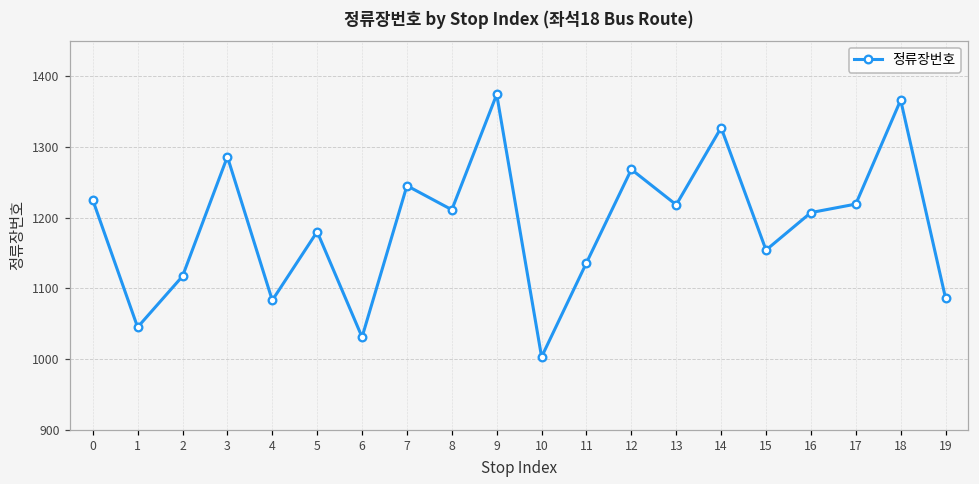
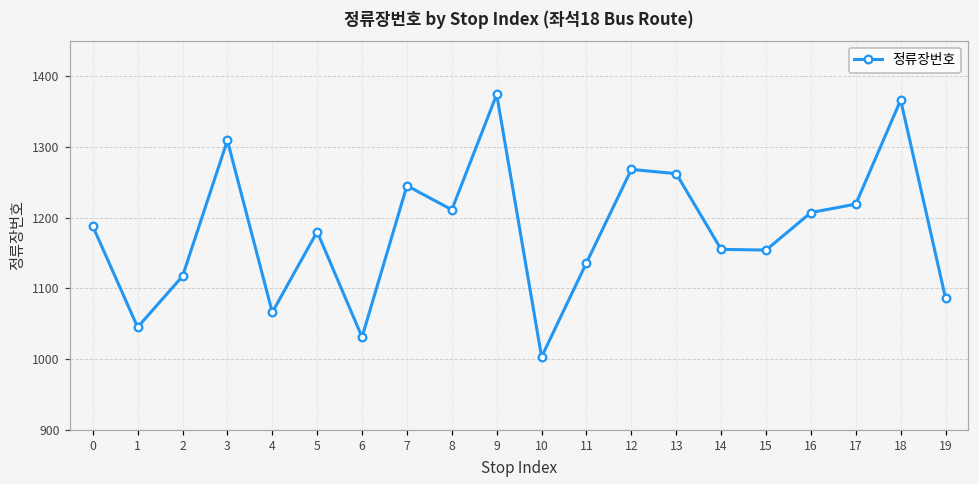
0: 1230 -> 1190
3: 1290 -> 1310
4: 1080 -> 1070
13: 1220 -> 1260
14: 1330 -> 1160
